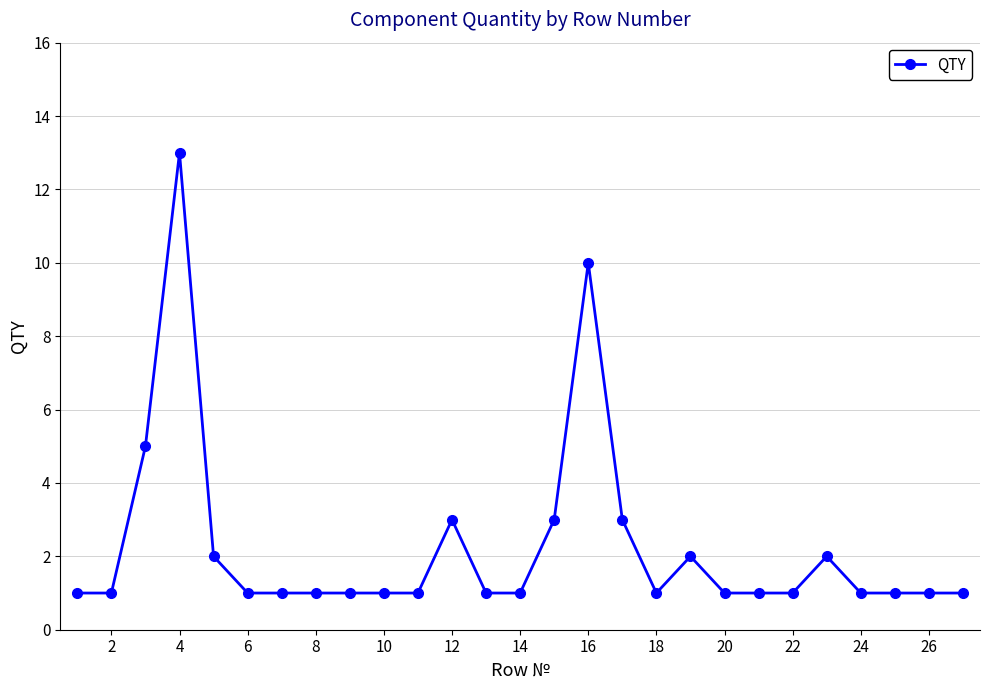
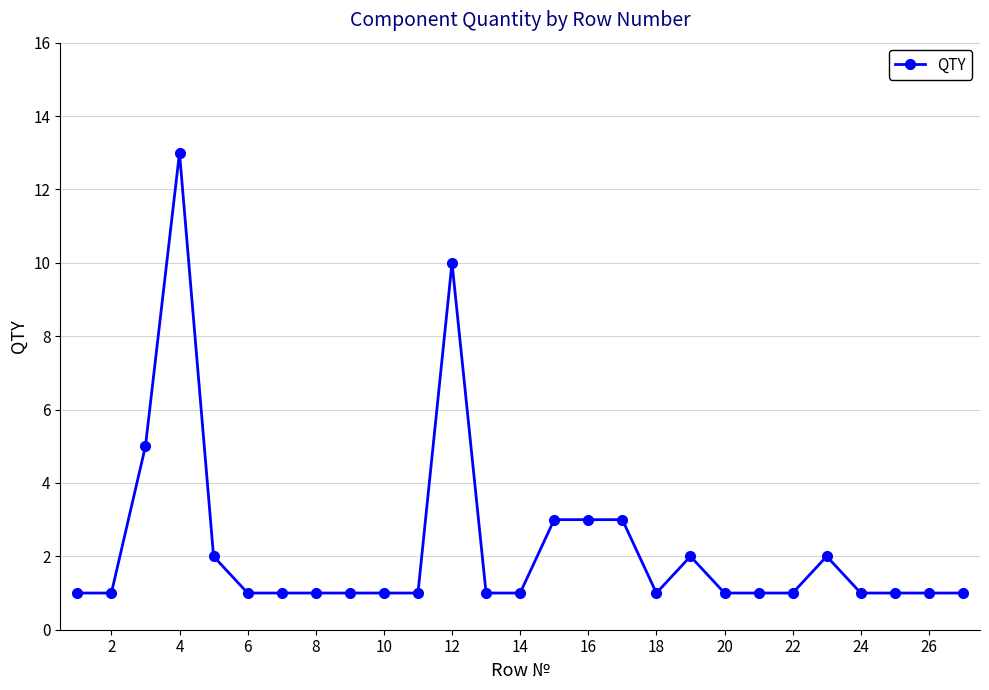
12: 3 -> 10
16: 10 -> 3
